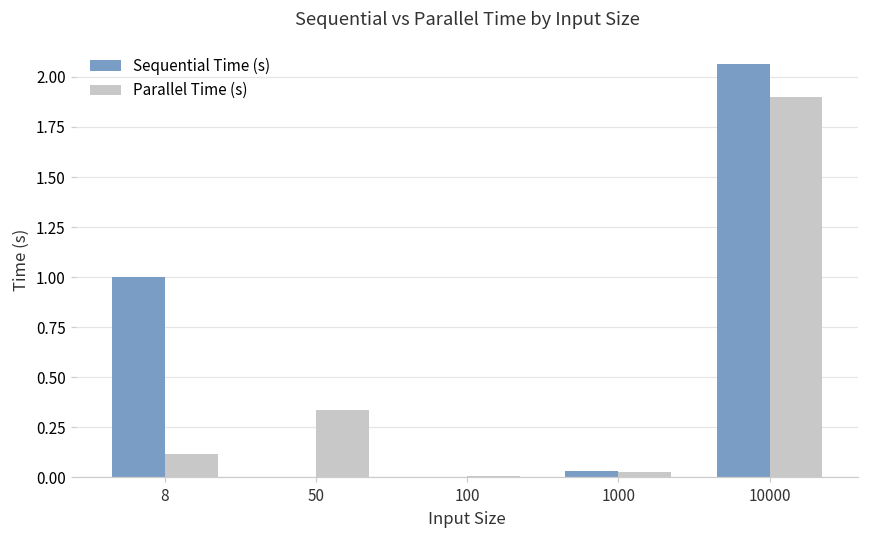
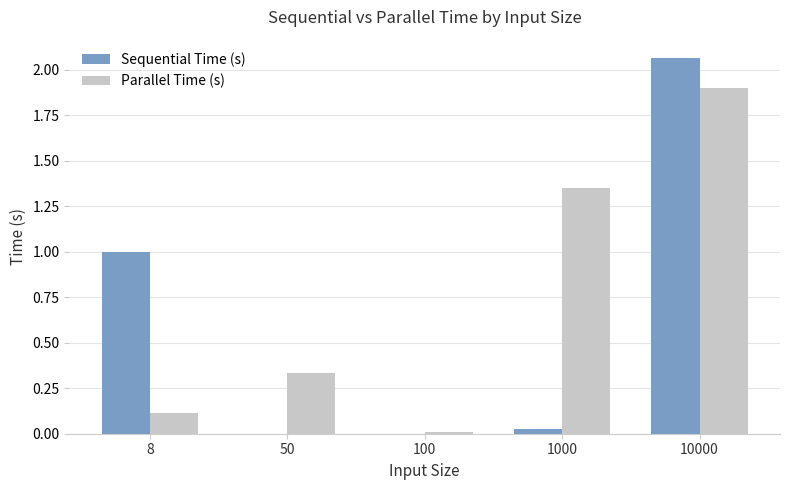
Parallel Time (s), 1000: 0.03 -> 1.35
